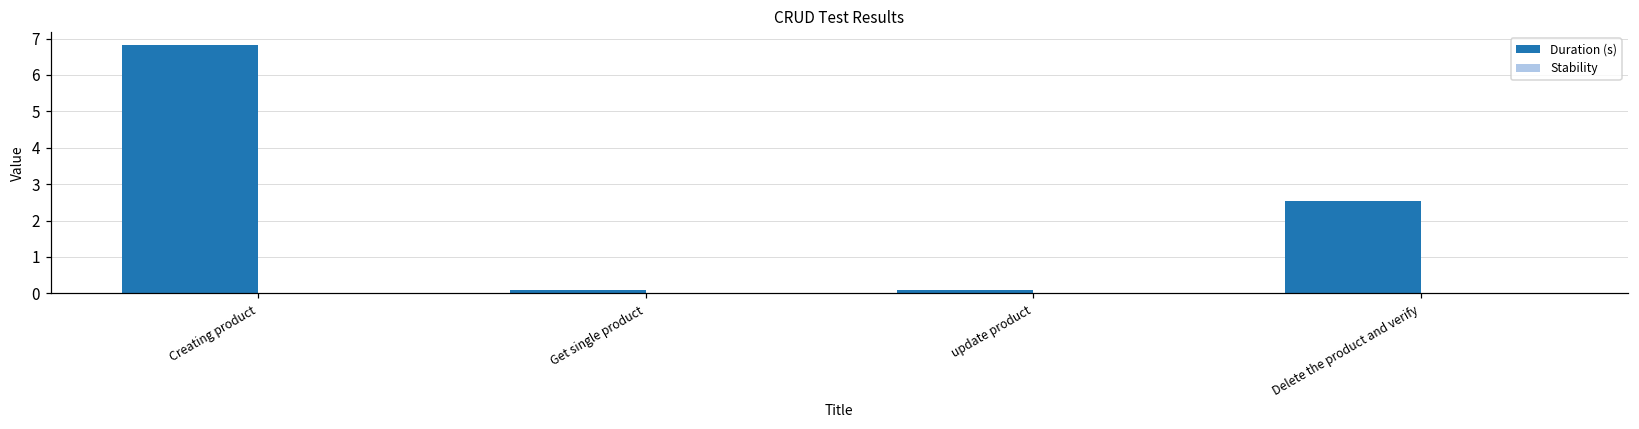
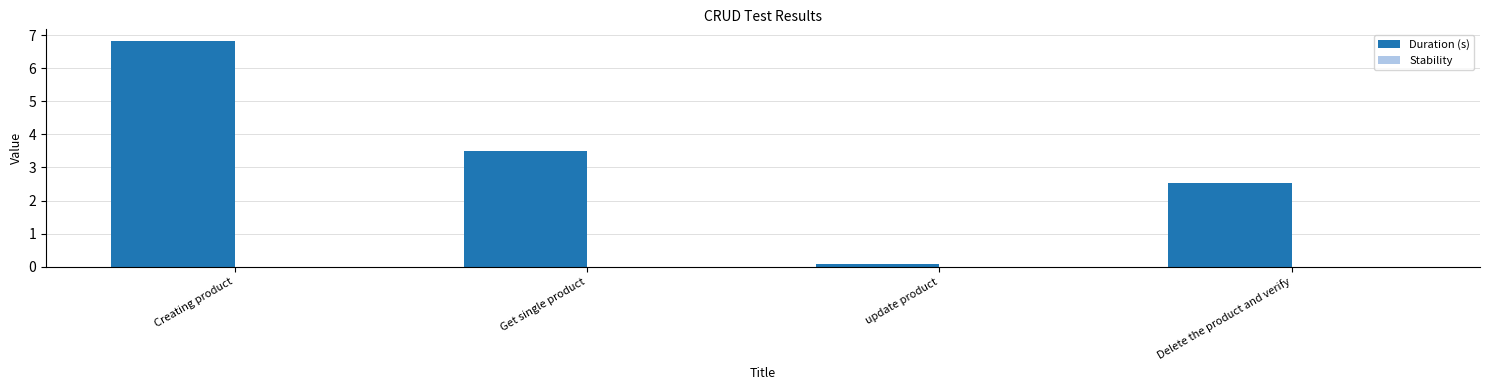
Duration (s), Get single product: 0.1 -> 3.5
